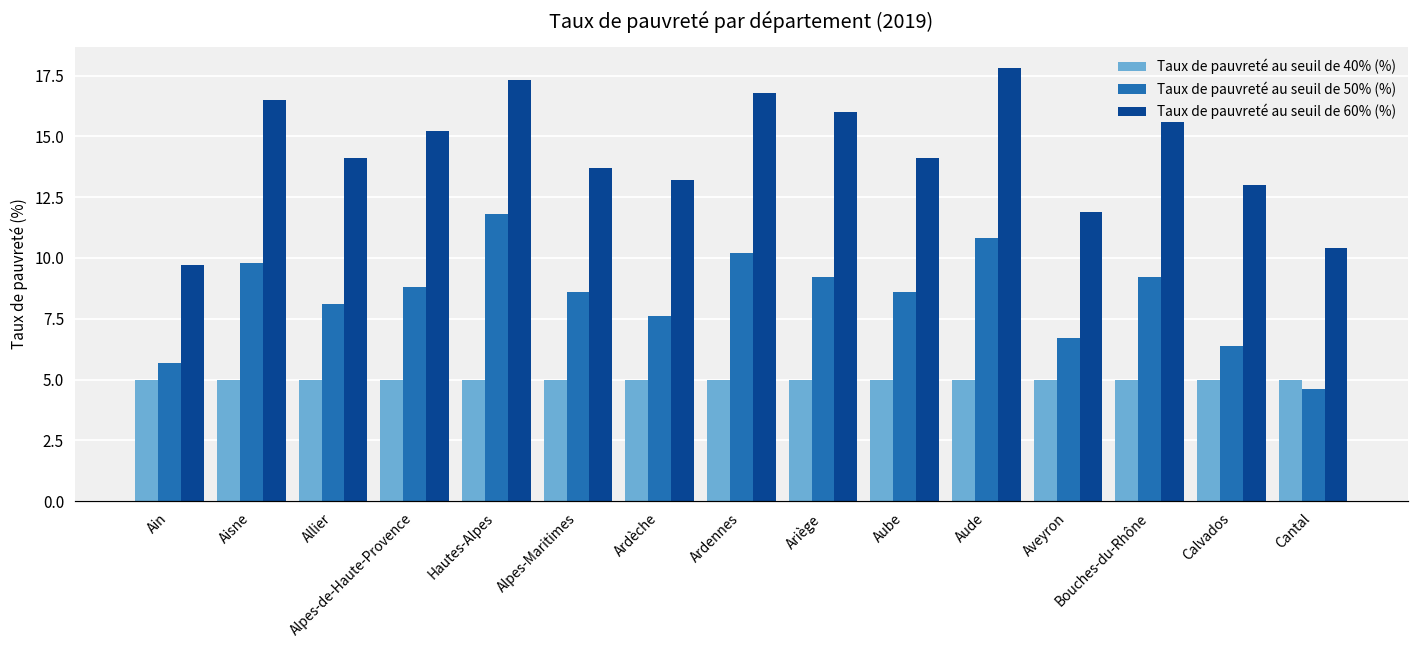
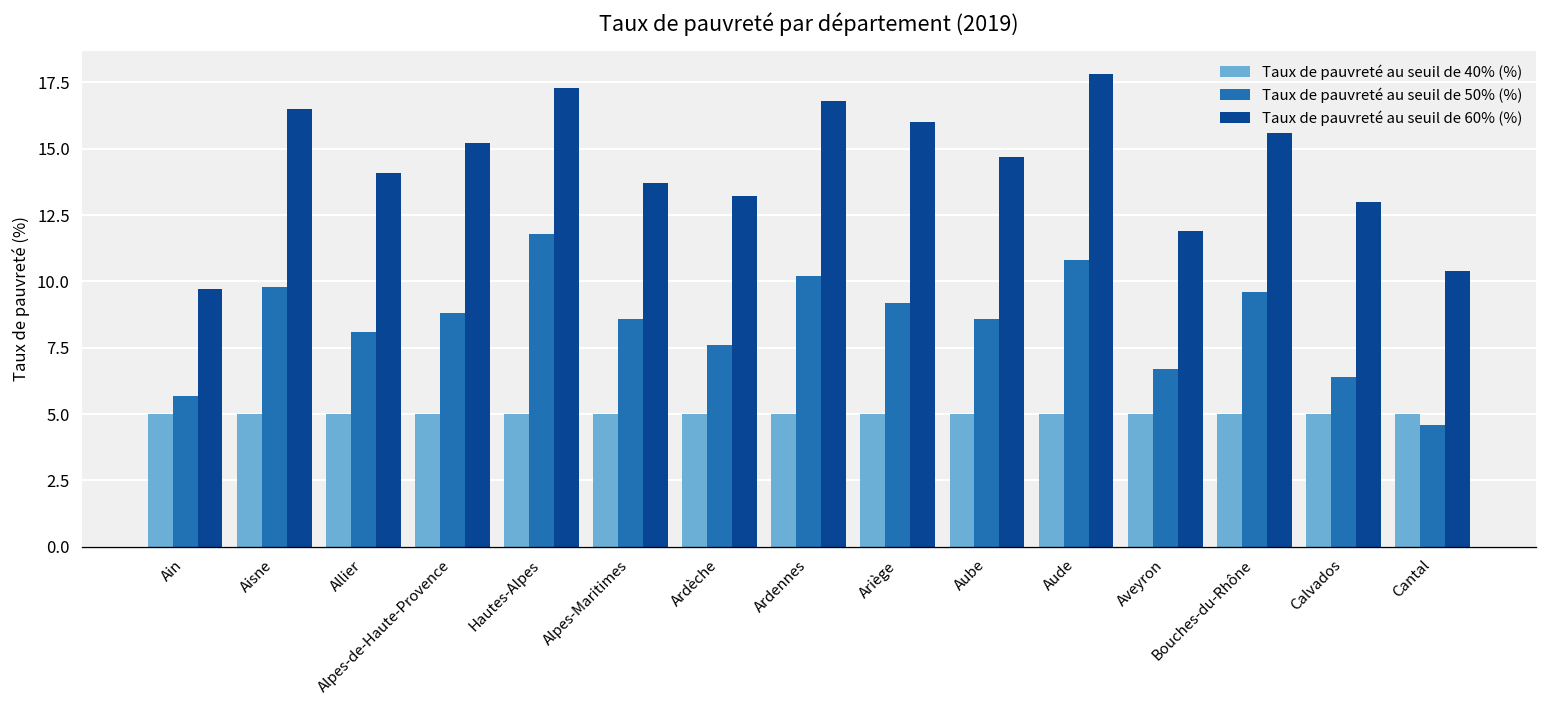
Taux de pauvreté au seuil de 60% (%), Aube: 14.1 -> 14.7
Taux de pauvreté au seuil de 50% (%), Bouches-du-Rhône: 9.2 -> 9.6
